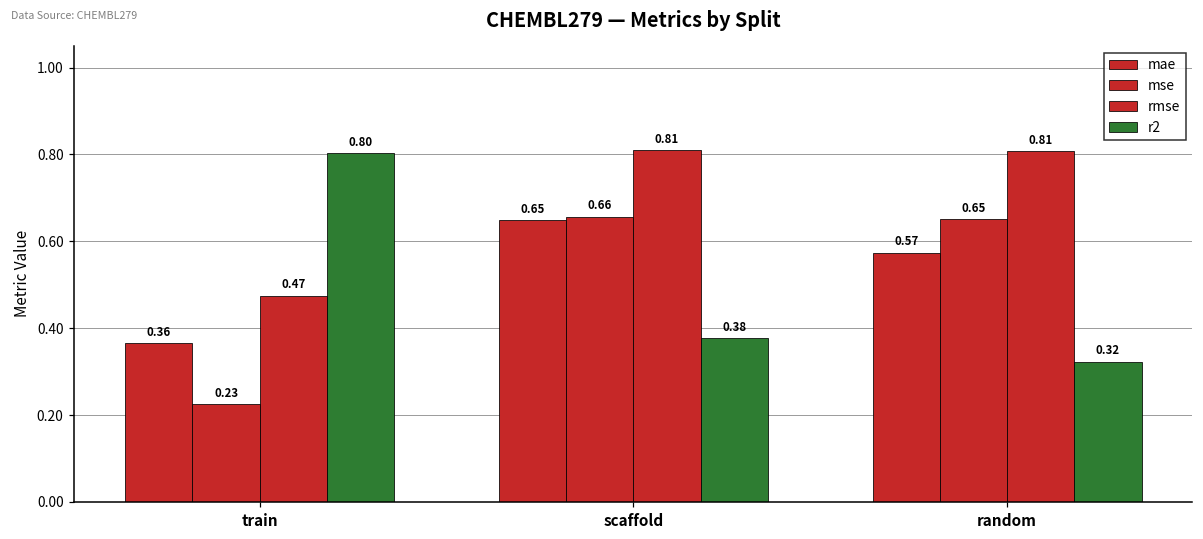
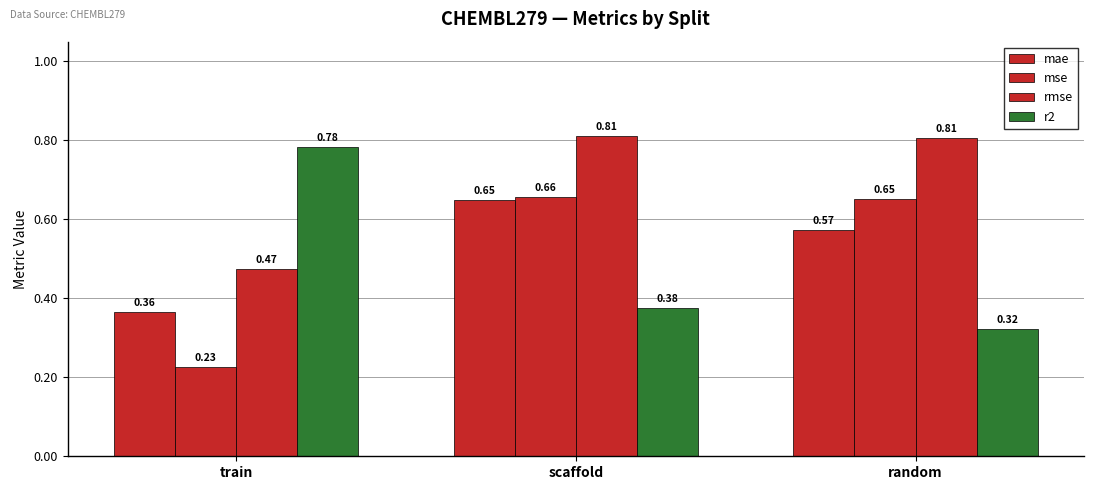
r2, train: 0.80 -> 0.78
